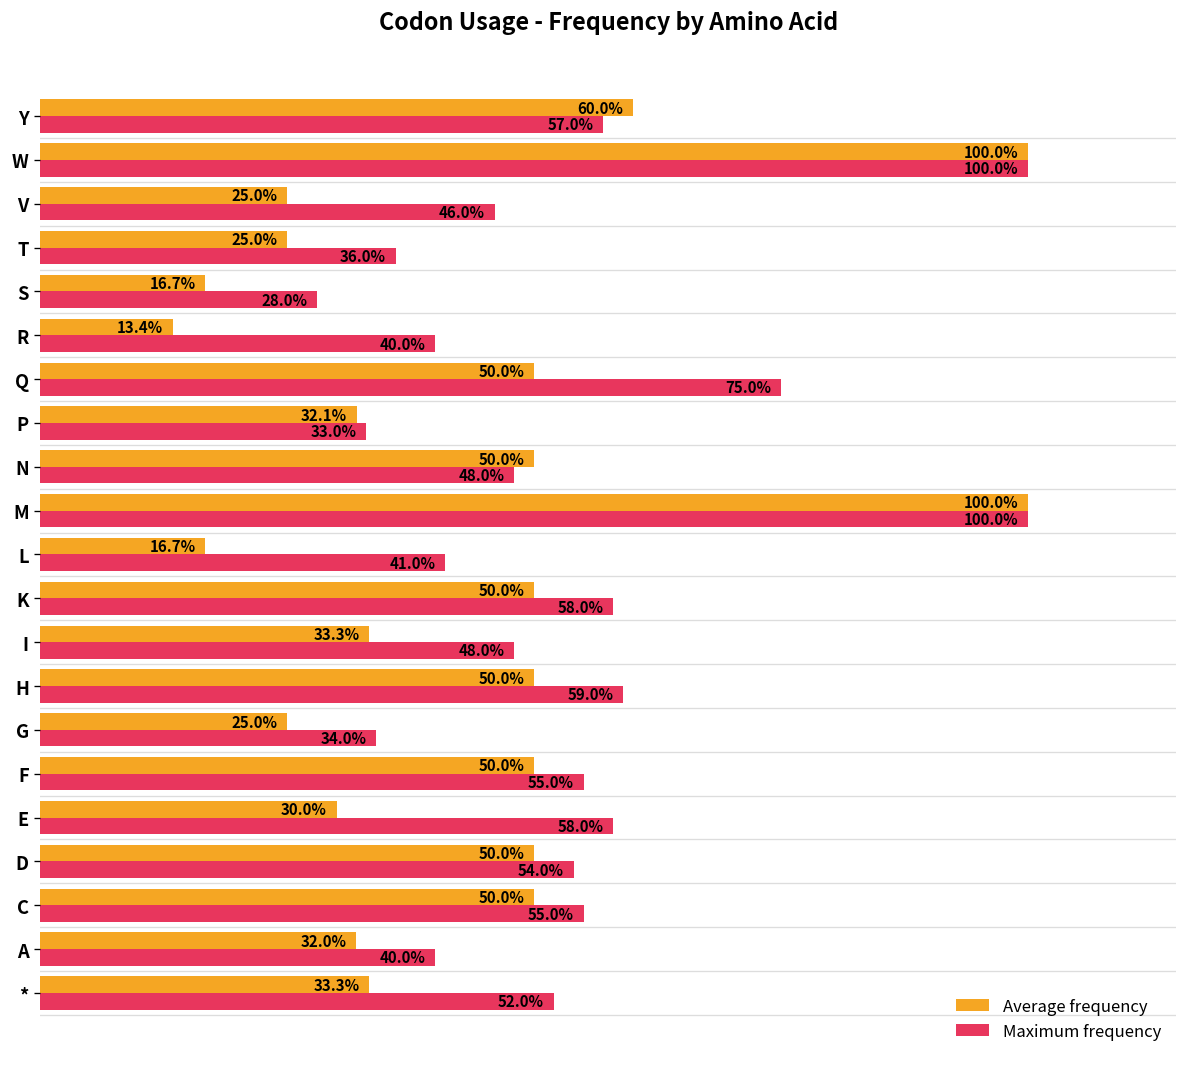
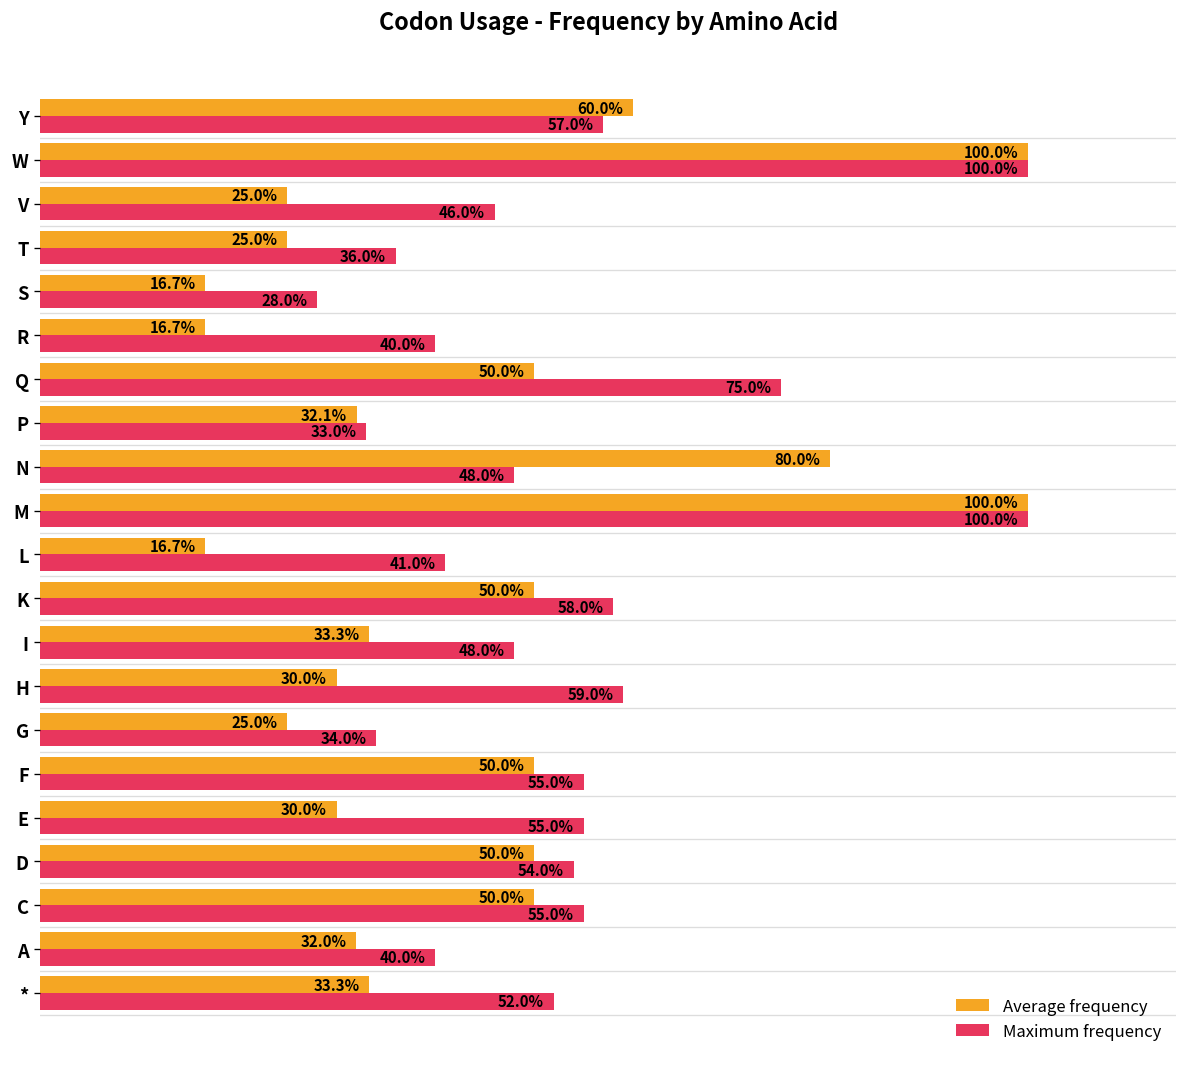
Average frequency, R: 13.4% -> 16.7%
Average frequency, N: 50.0% -> 80.0%
Average frequency, H: 50.0% -> 30.0%
Maximum frequency, E: 58.0% -> 55.0%
